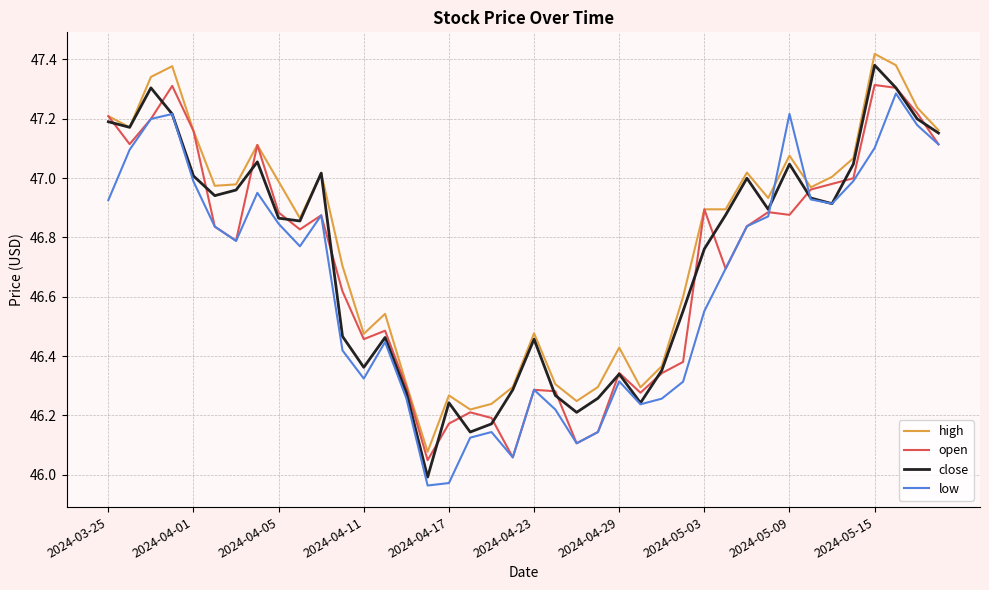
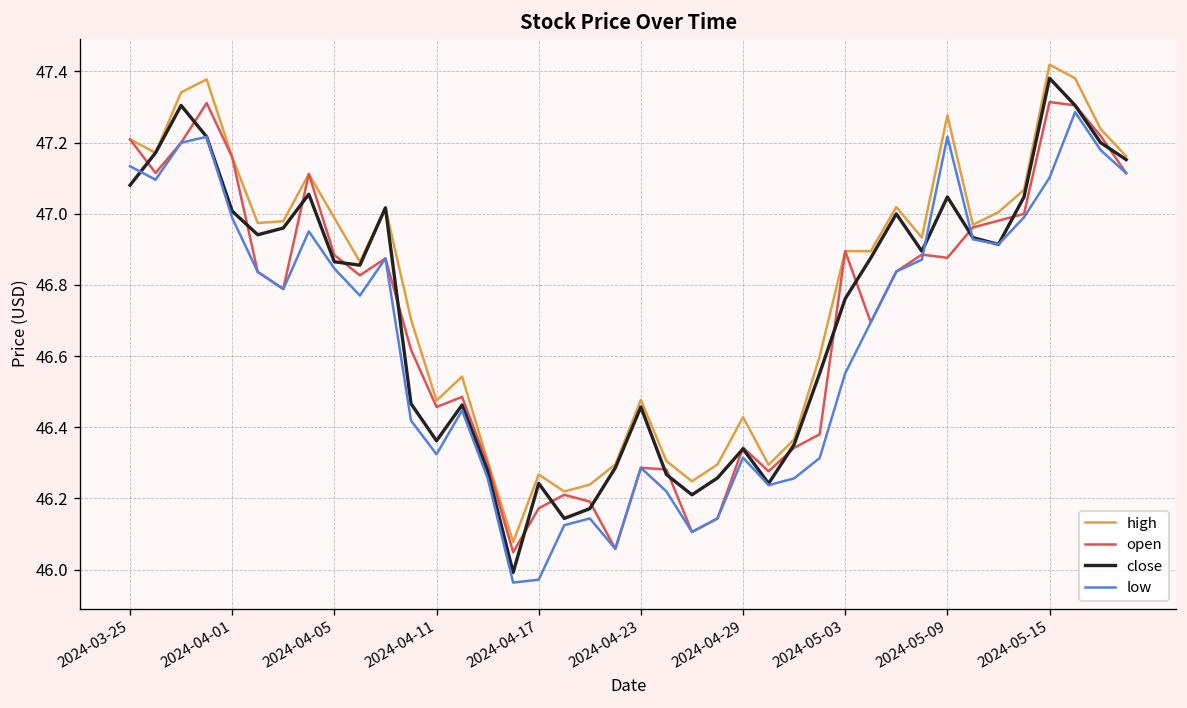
close, 2024-03-25: 47.19 -> 47.08
low, 2024-03-25: 46.93 -> 47.13
high, 2024-05-09: 47.08 -> 47.28
